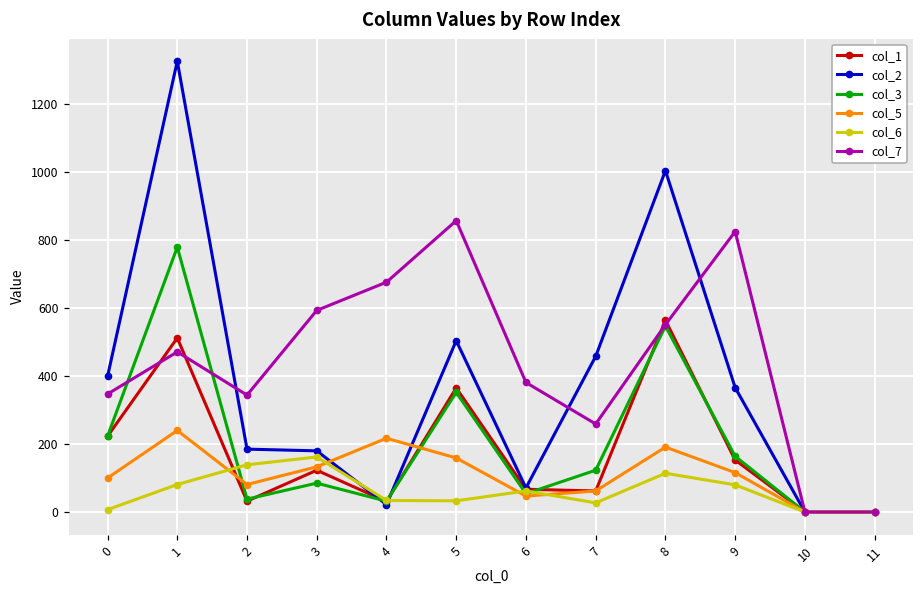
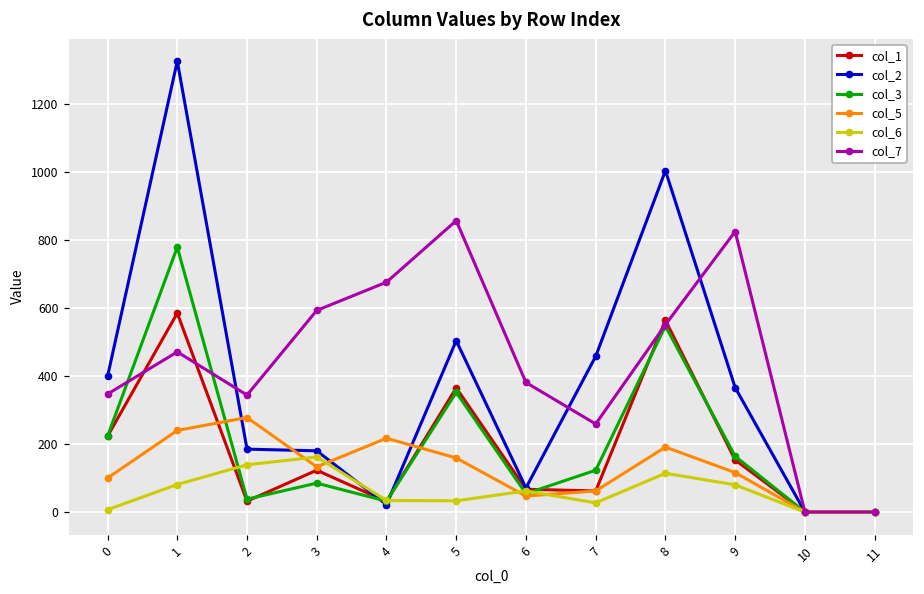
col_1, 1: 510 -> 590
col_5, 2: 80 -> 280
